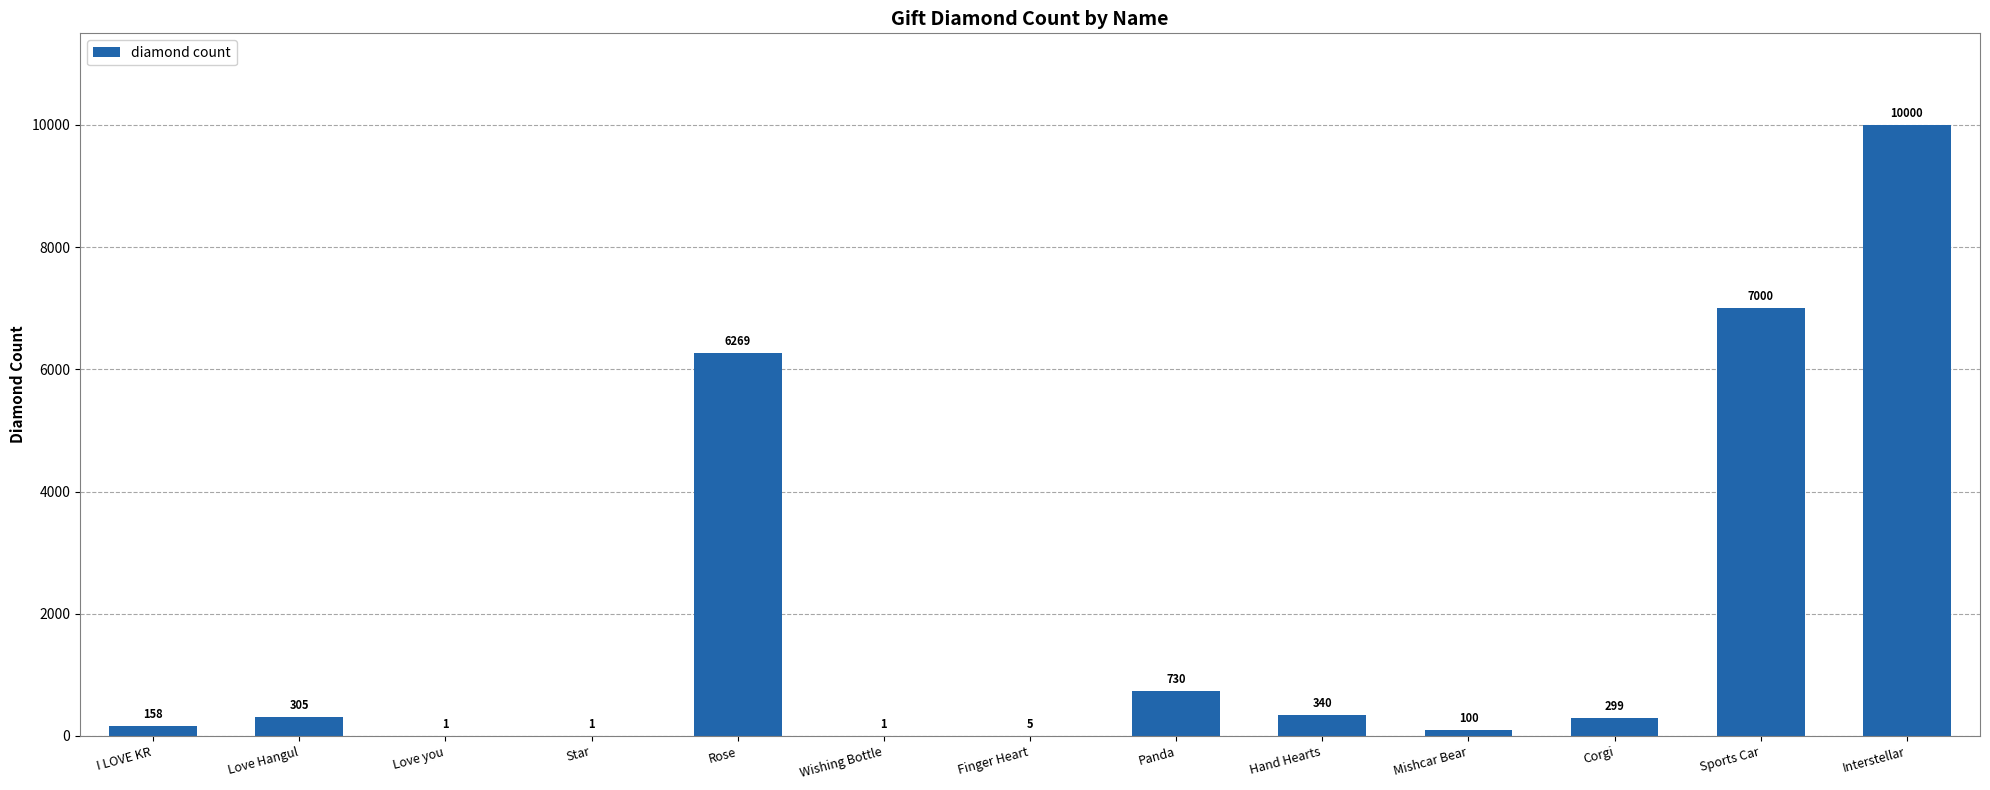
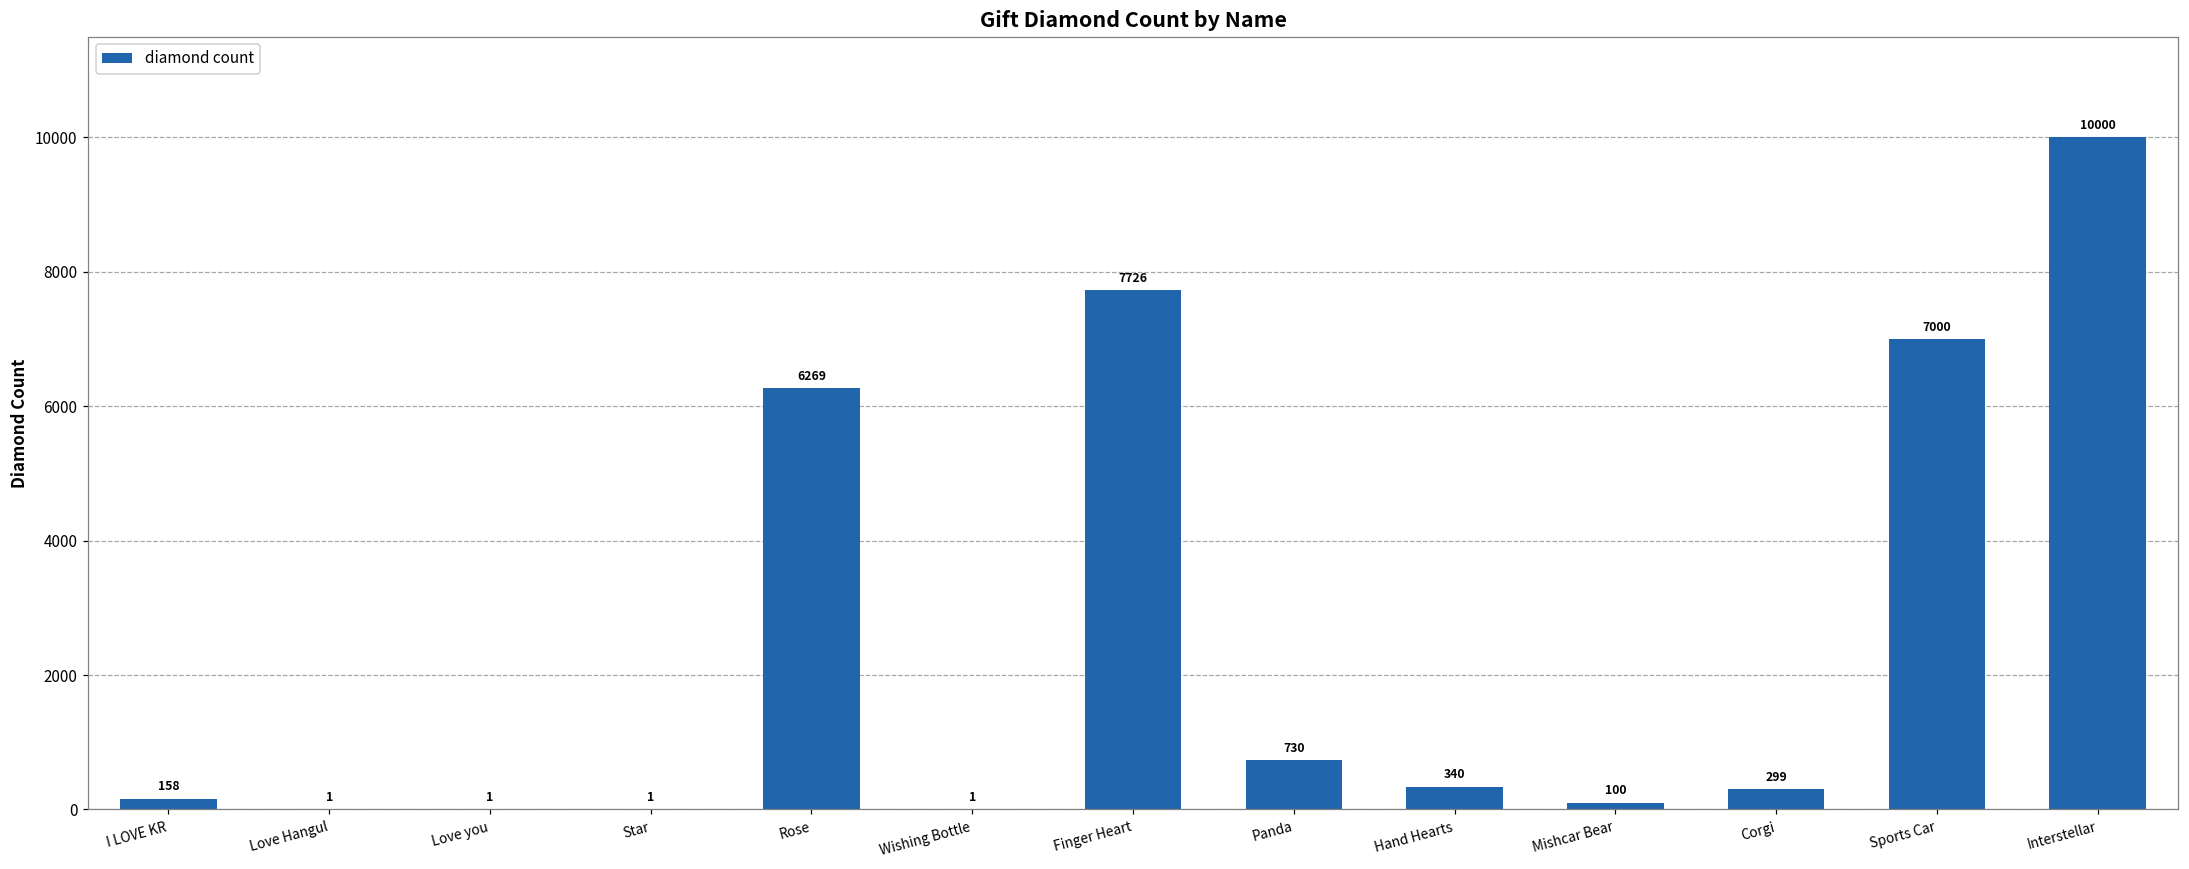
Love Hangul: 305 -> 1
Finger Heart: 5 -> 7726
